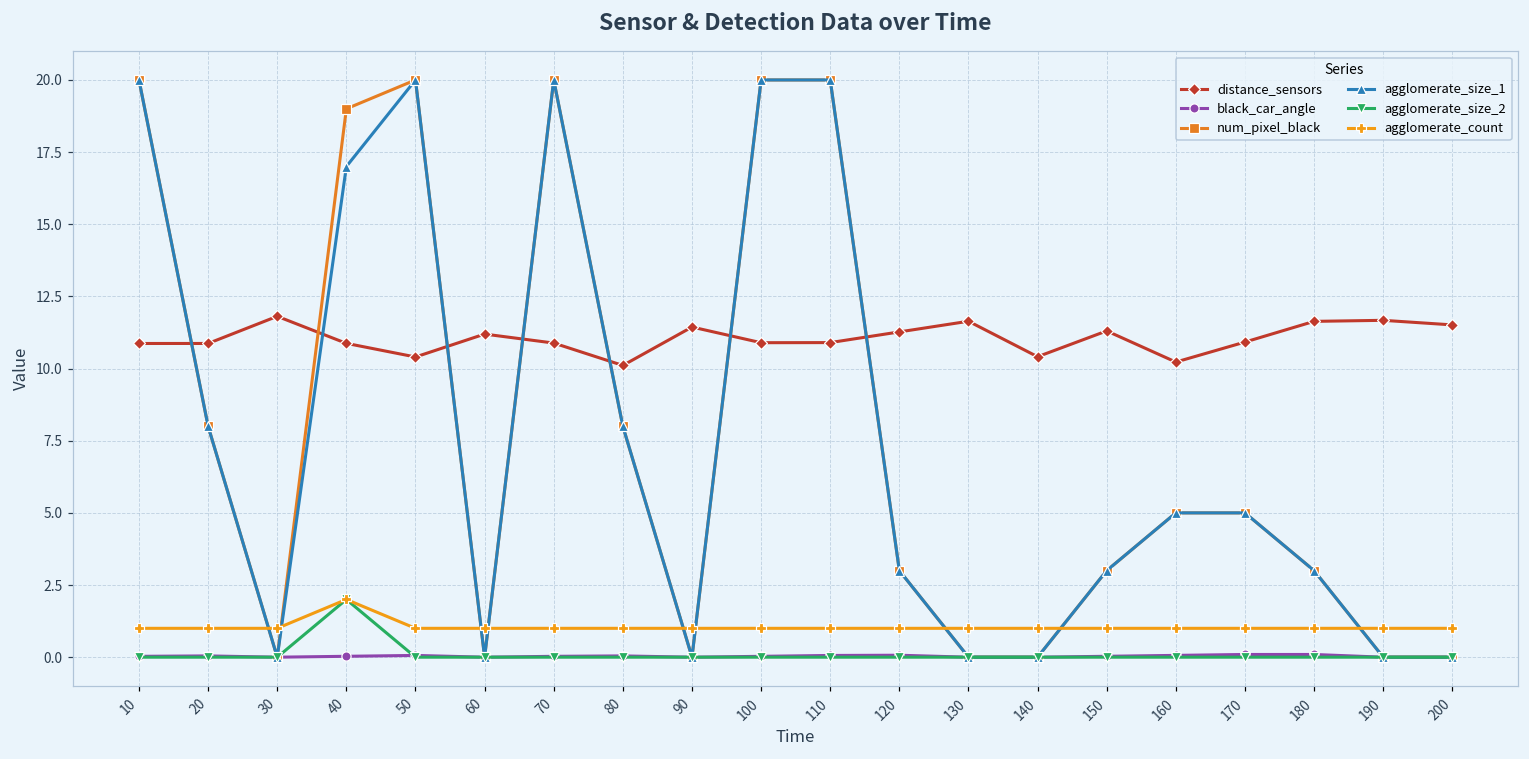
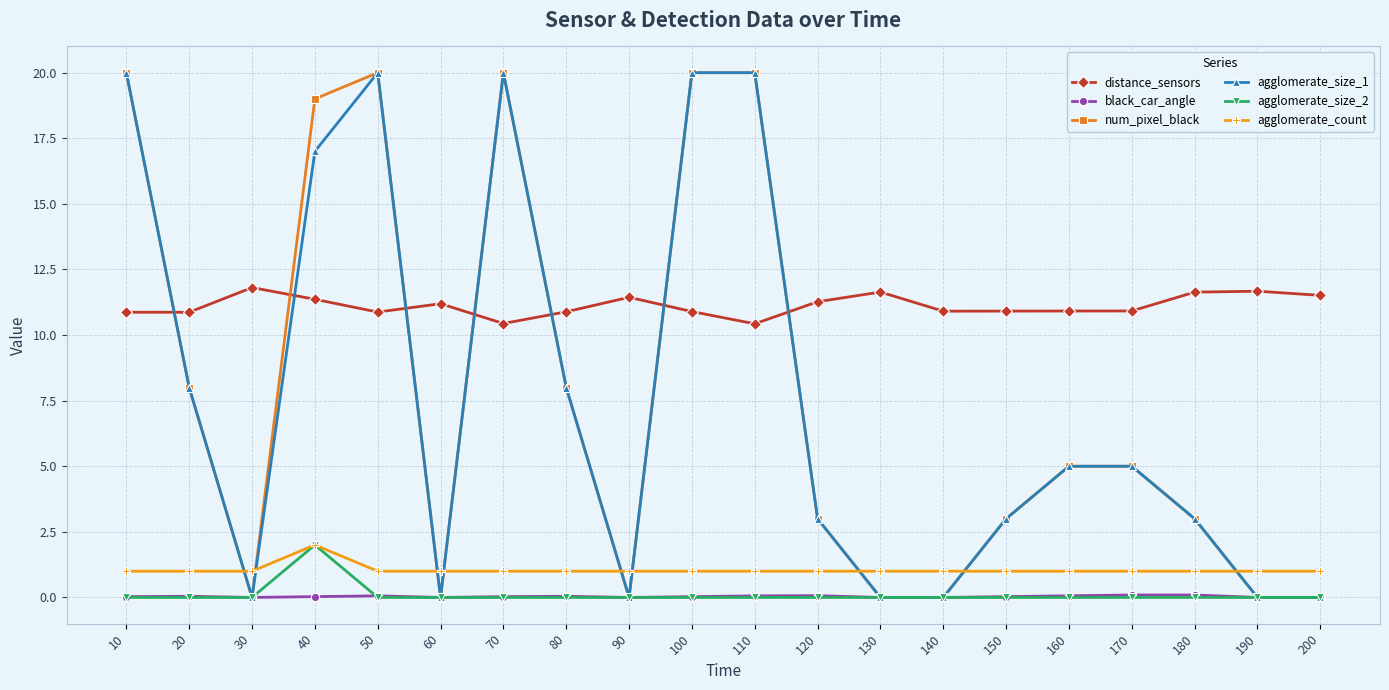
distance_sensors, 40: 10.9 -> 11.4
distance_sensors, 50: 10.4 -> 10.9
distance_sensors, 70: 10.9 -> 10.4
distance_sensors, 80: 10.1 -> 10.9
distance_sensors, 110: 10.9 -> 10.4
distance_sensors, 140: 10.4 -> 10.9
distance_sensors, 150: 11.3 -> 10.9
distance_sensors, 160: 10.2 -> 10.9
